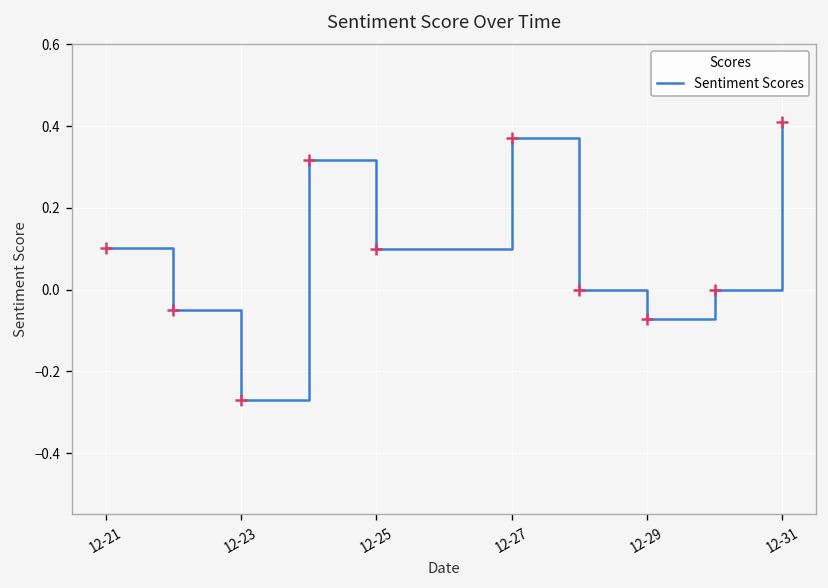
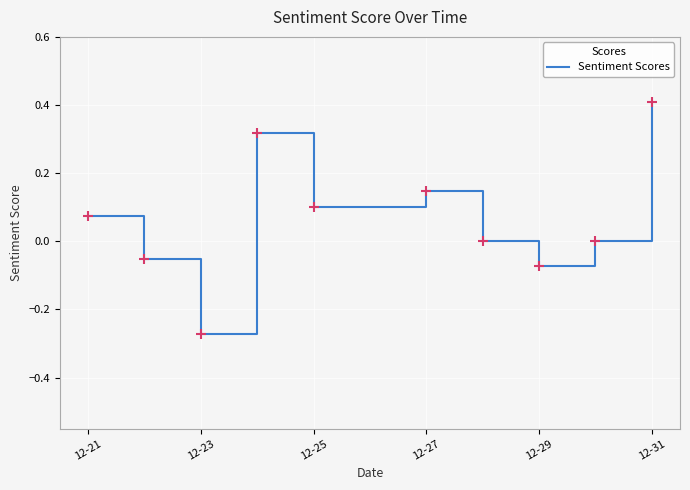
Sentiment Scores, 12-21: 0.10 -> 0.07
Sentiment Scores, 12-27: 0.37 -> 0.15
